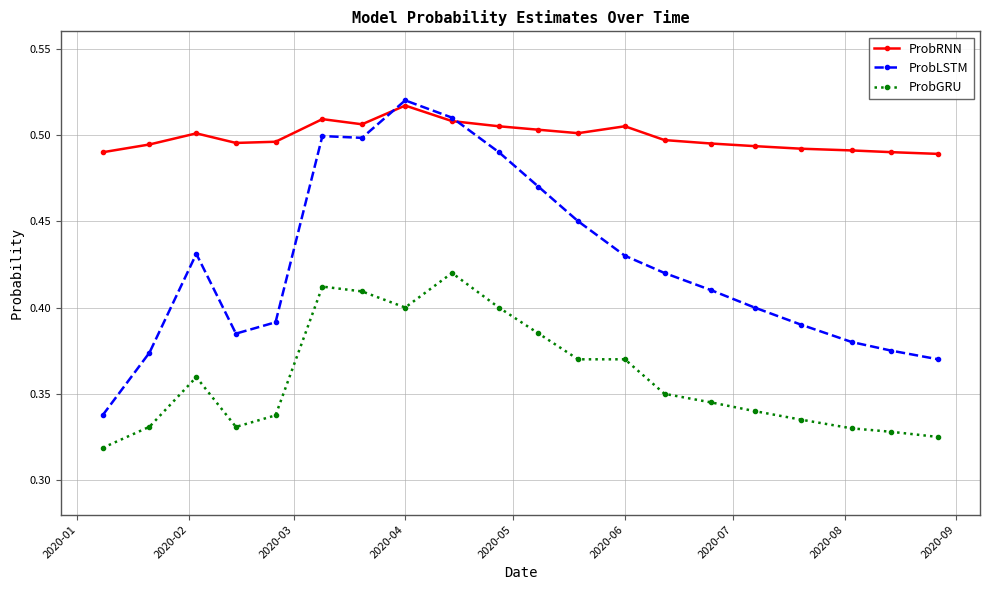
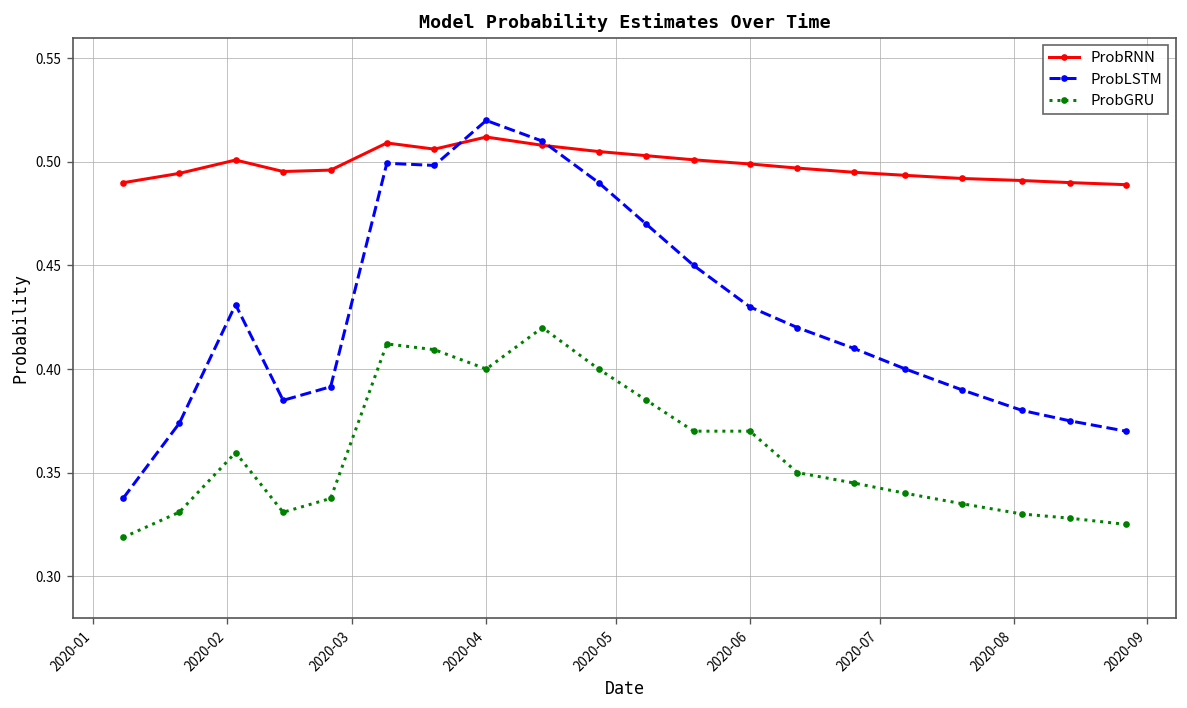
ProbRNN, 2020-04: 0.517 -> 0.512
ProbRNN, 2020-06: 0.505 -> 0.499
